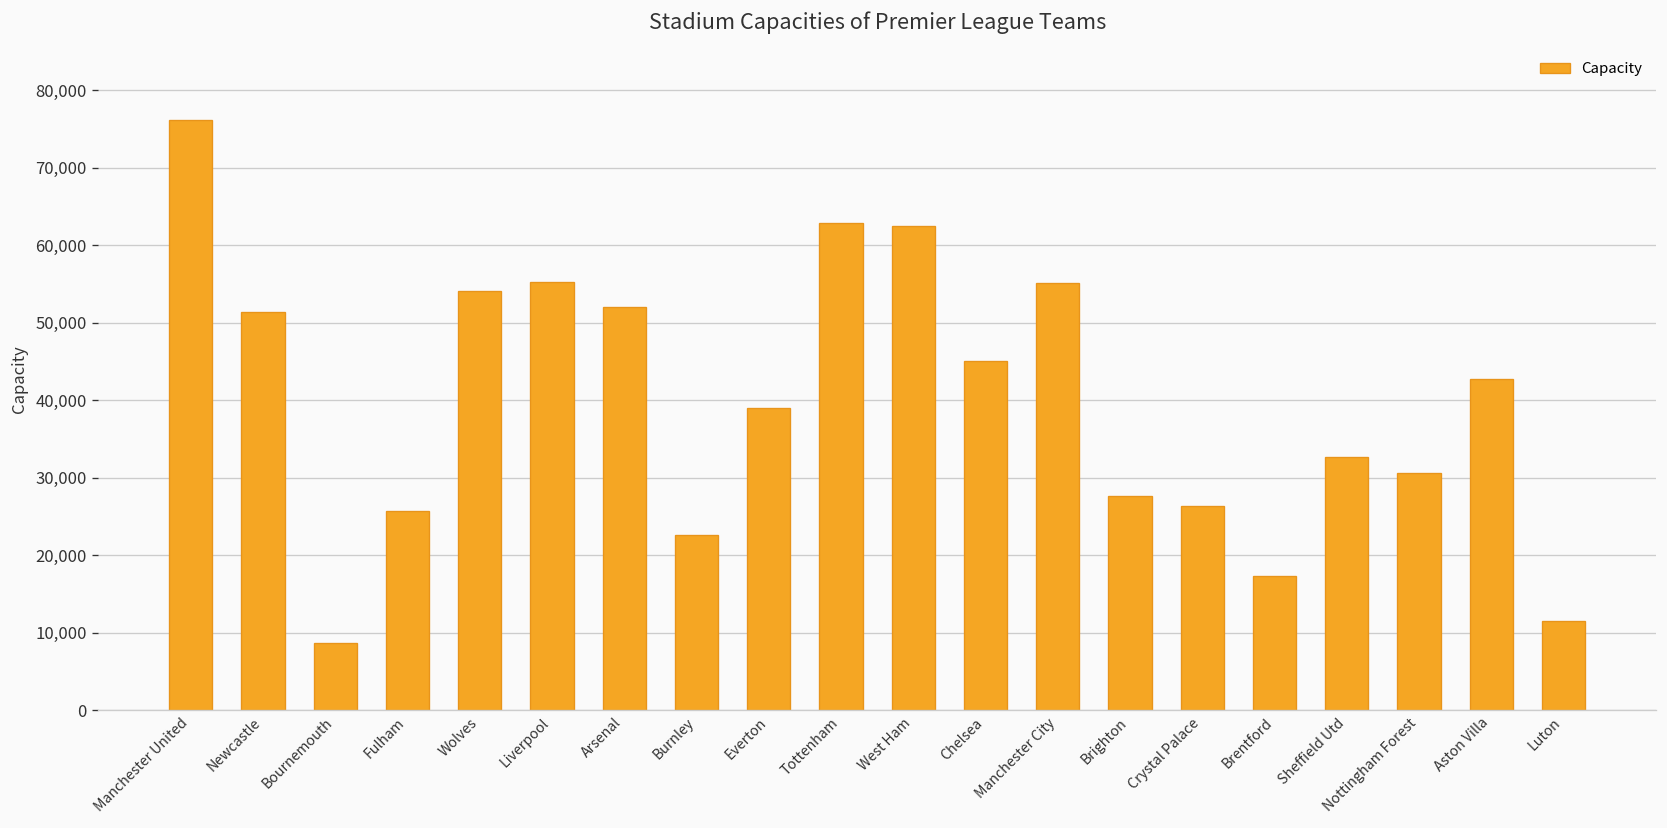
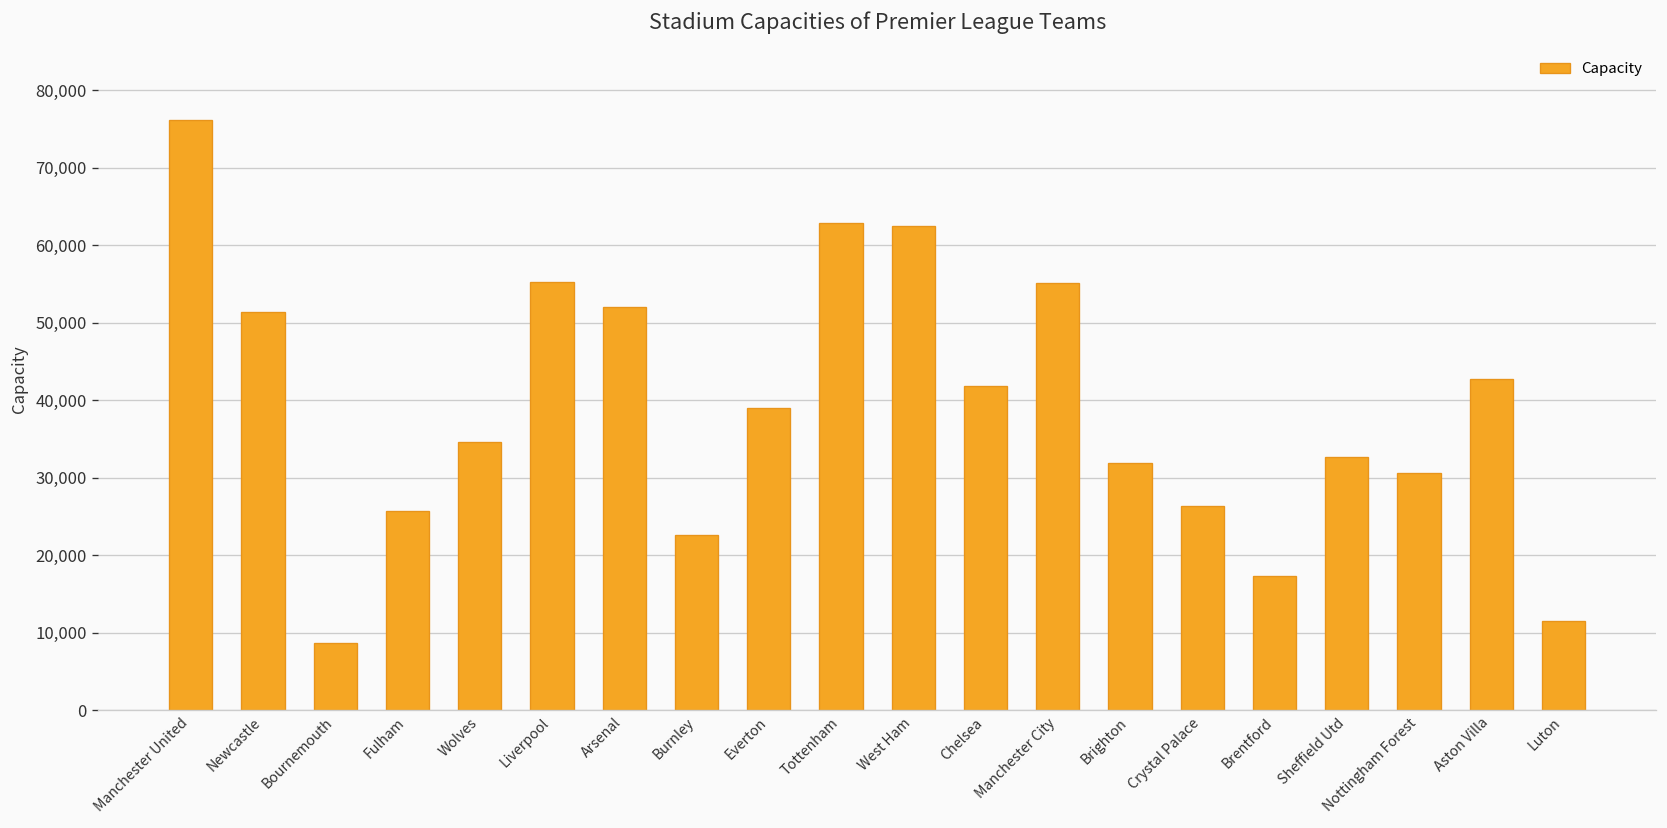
Wolves: 54,000 -> 35,000
Chelsea: 45,000 -> 42,000
Brighton: 28,000 -> 32,000
